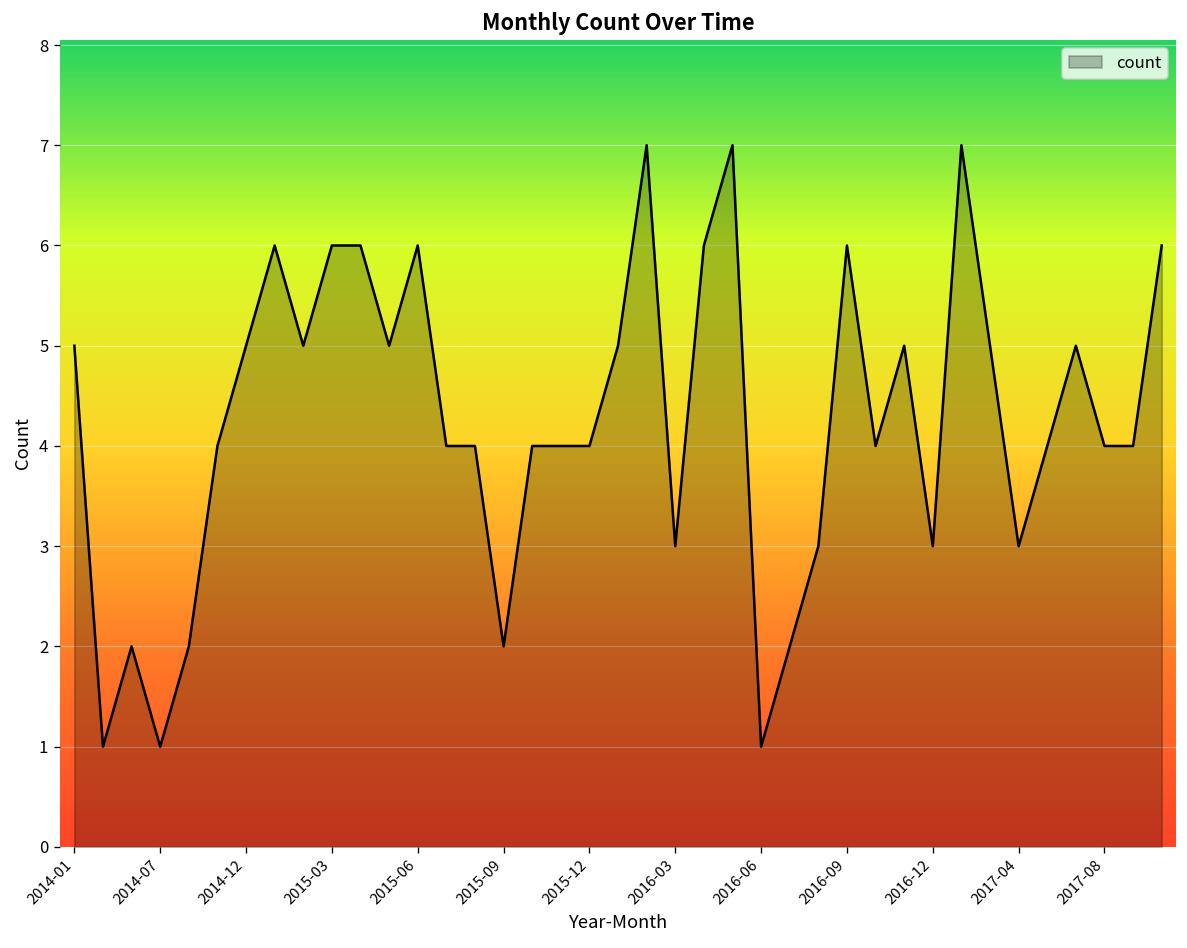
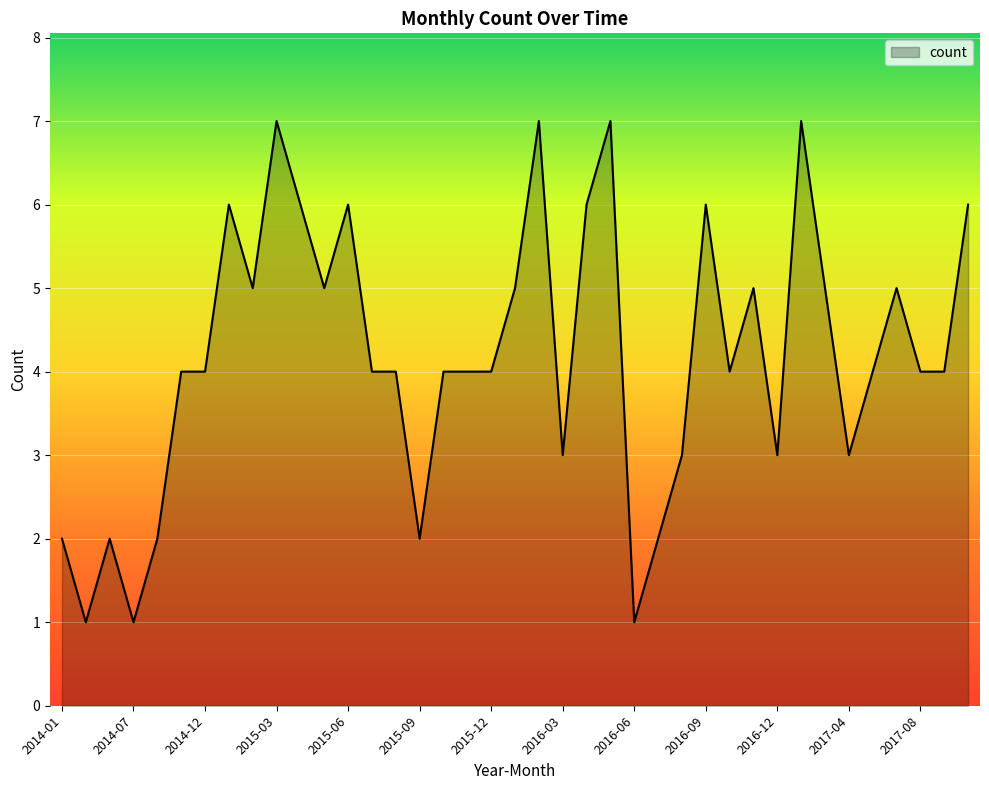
2014-01: 5 -> 2
2014-12: 5 -> 4
2015-03: 6 -> 7
